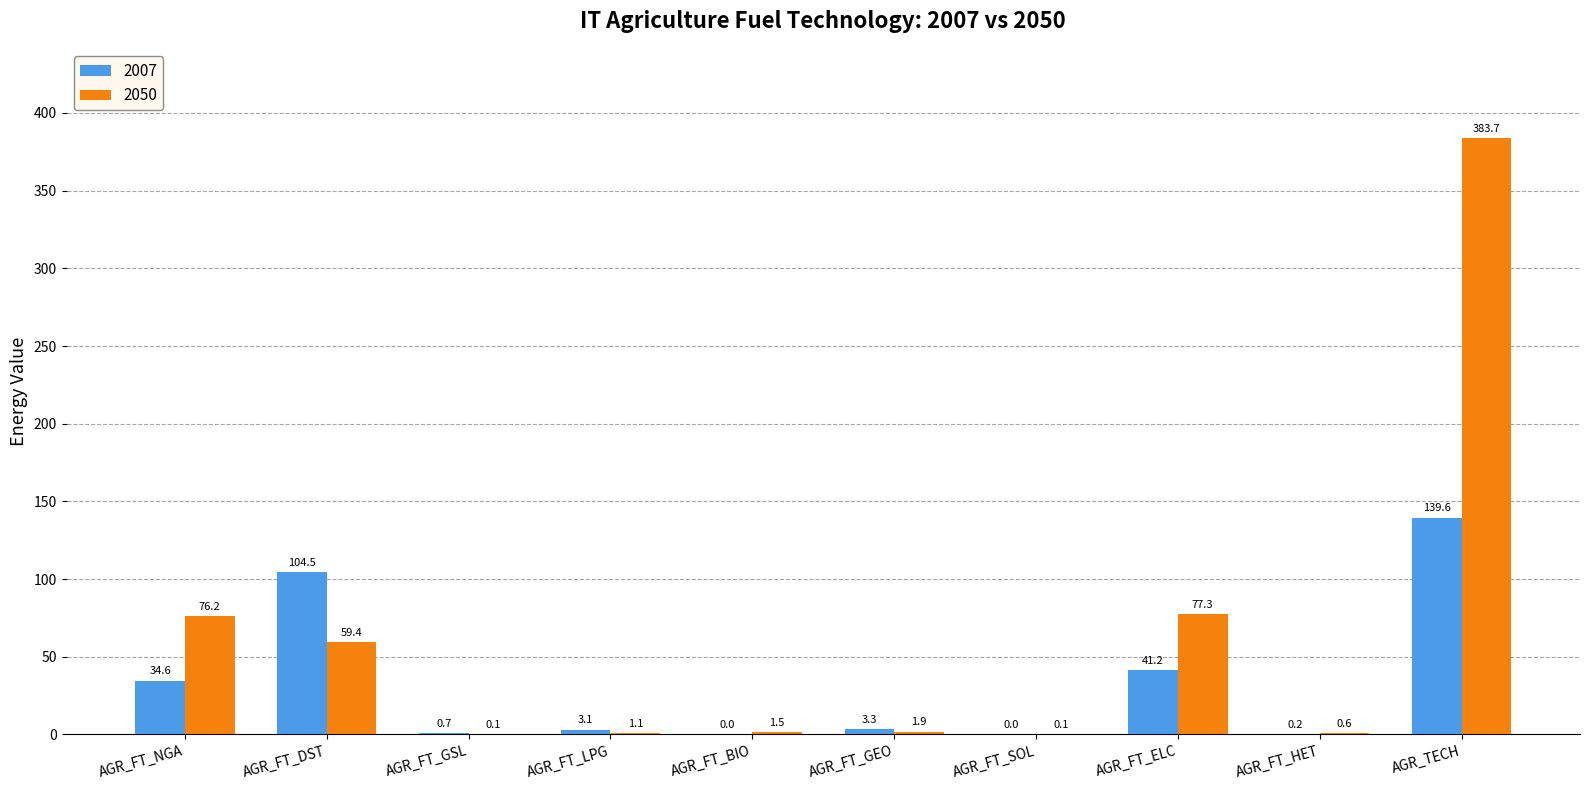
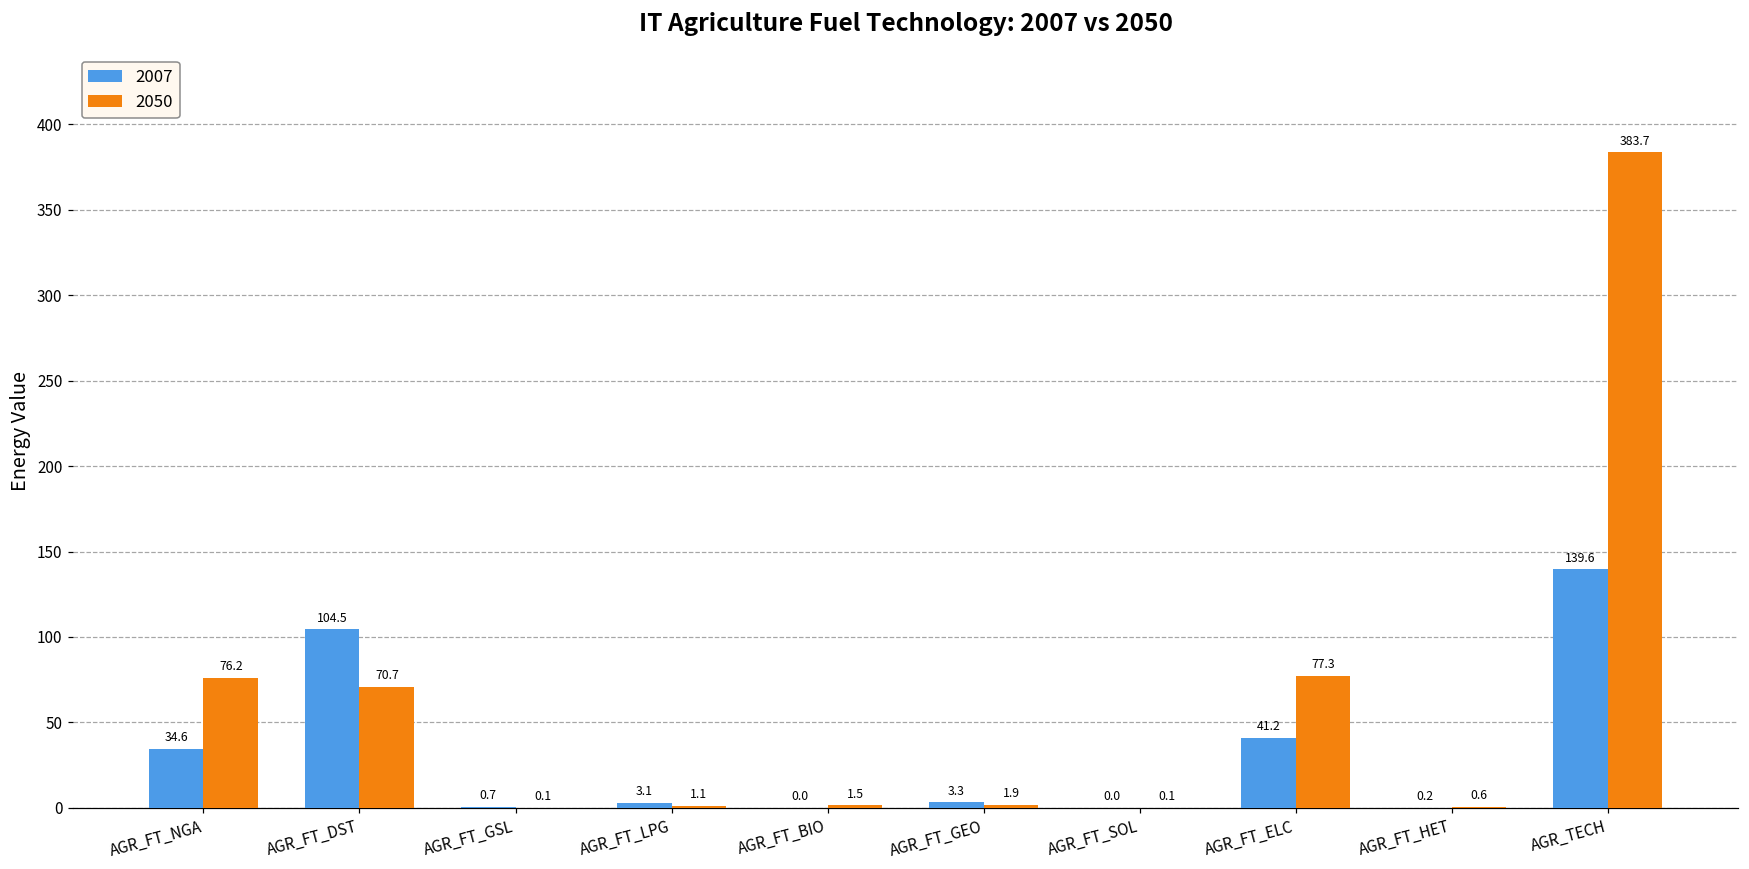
2050, AGR_FT_DST: 59.4 -> 70.7
